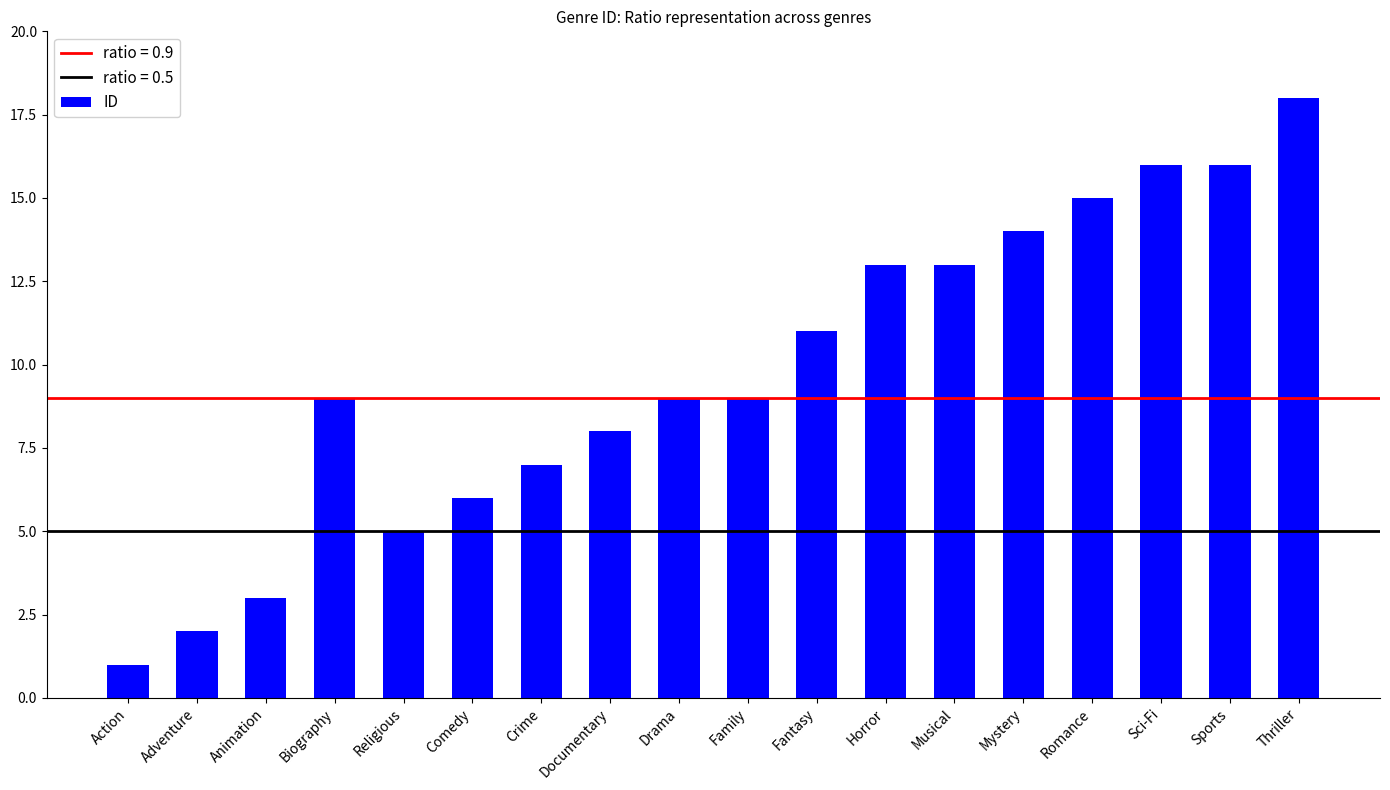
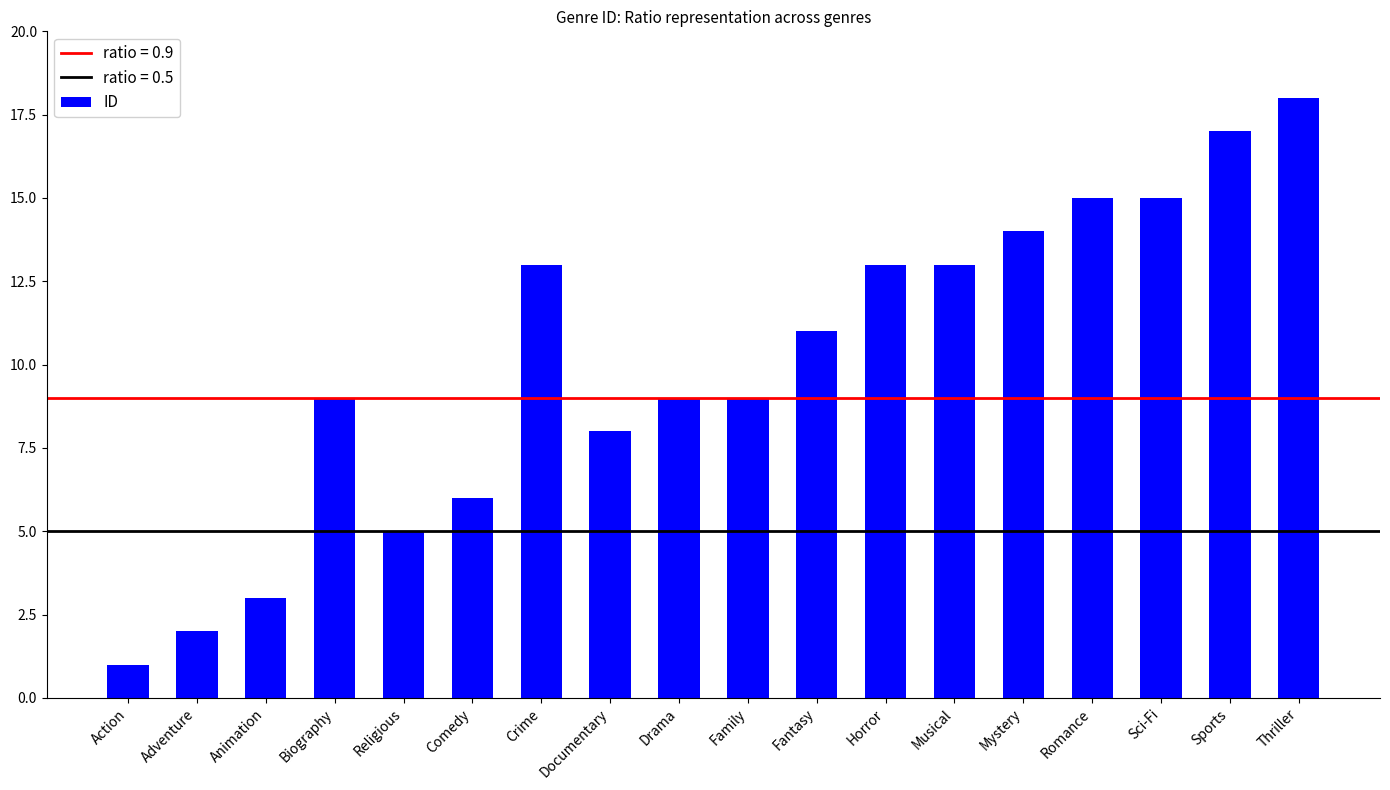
Crime: 7 -> 13
Sci-Fi: 16 -> 15
Sports: 16 -> 17
